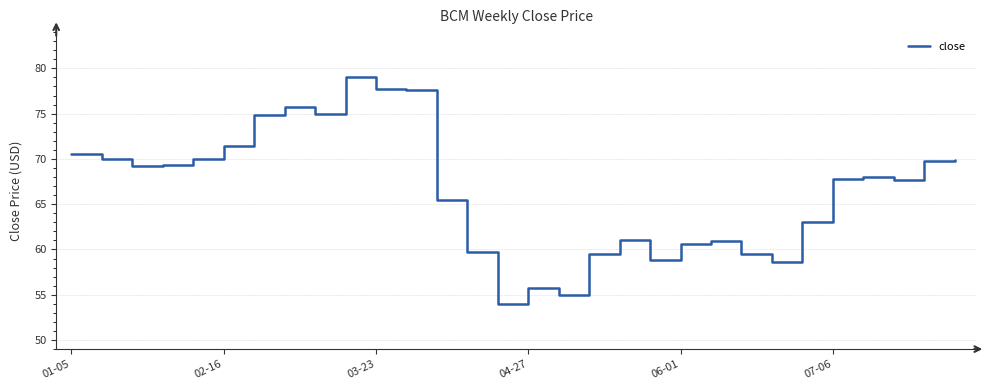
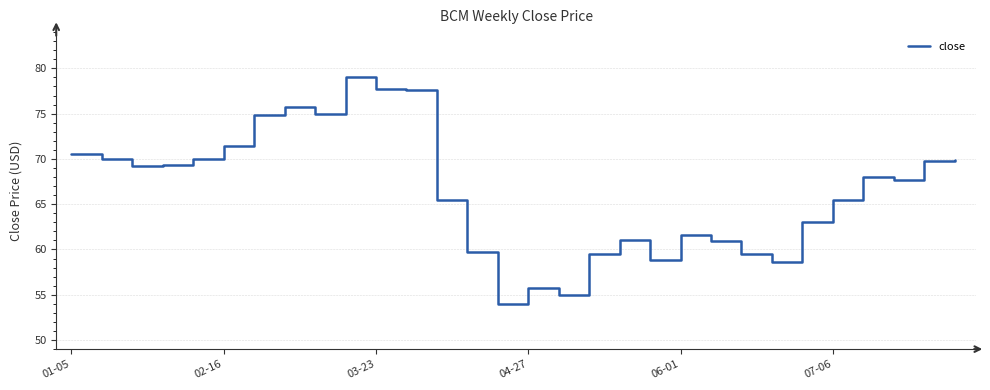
06-01: 61 -> 62
07-06: 68 -> 66
